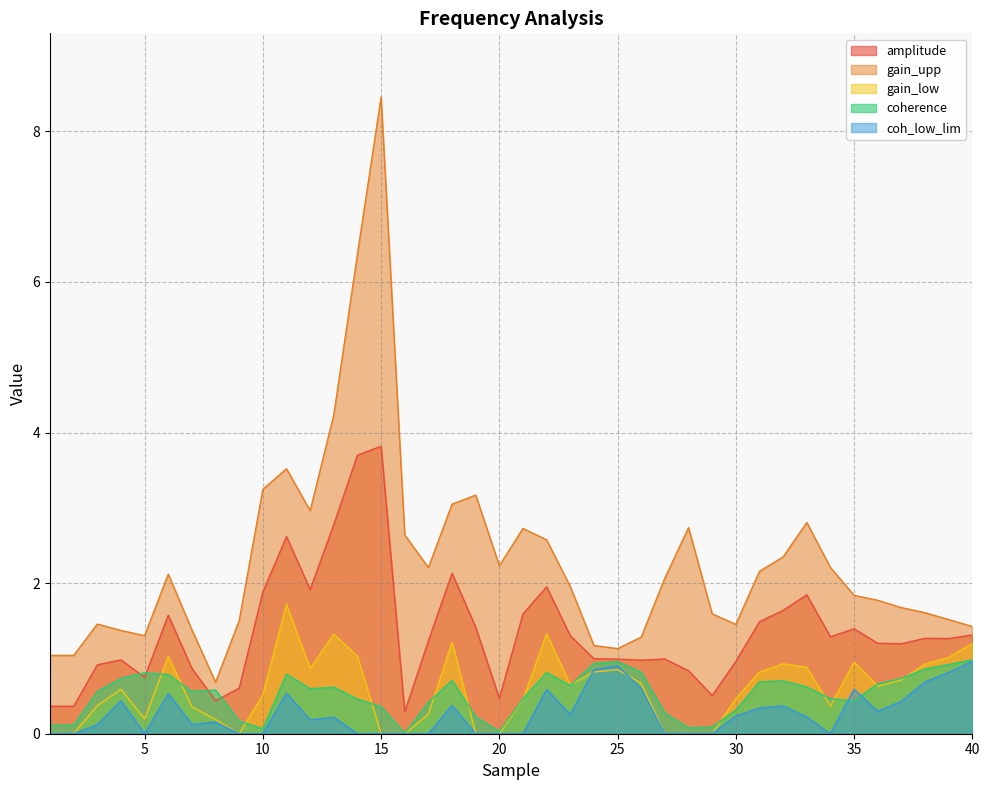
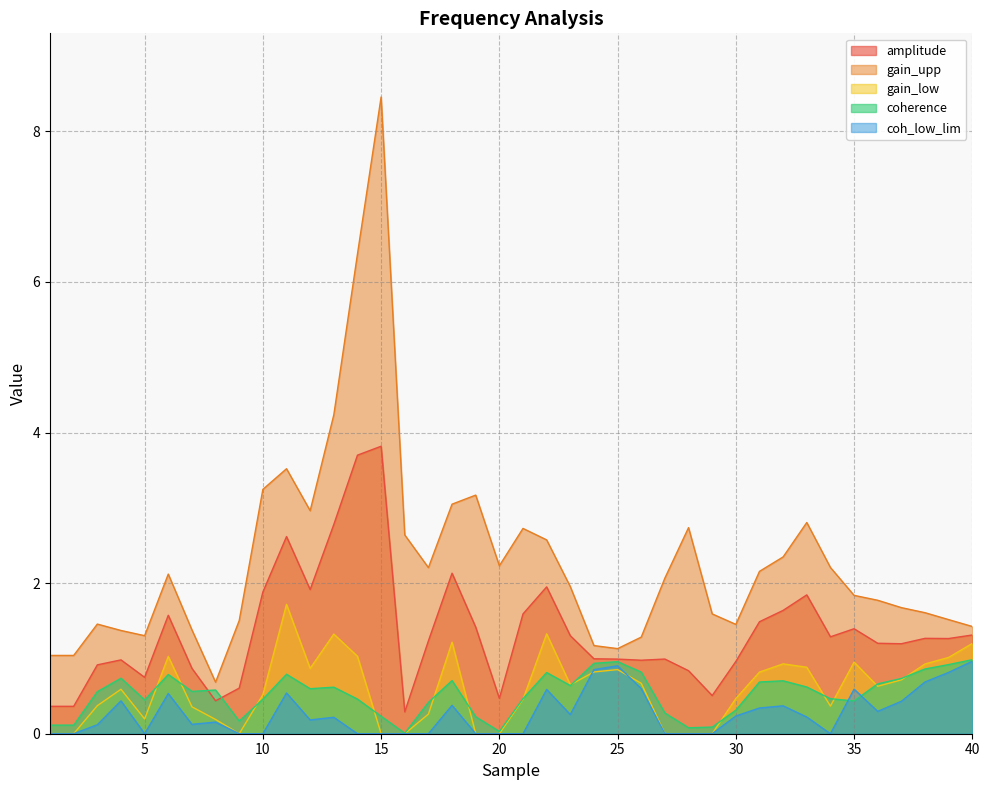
coherence, 5: 0.8 -> 0.4
coherence, 10: 0.1 -> 0.5
coherence, 15: 0.4 -> 0.2
